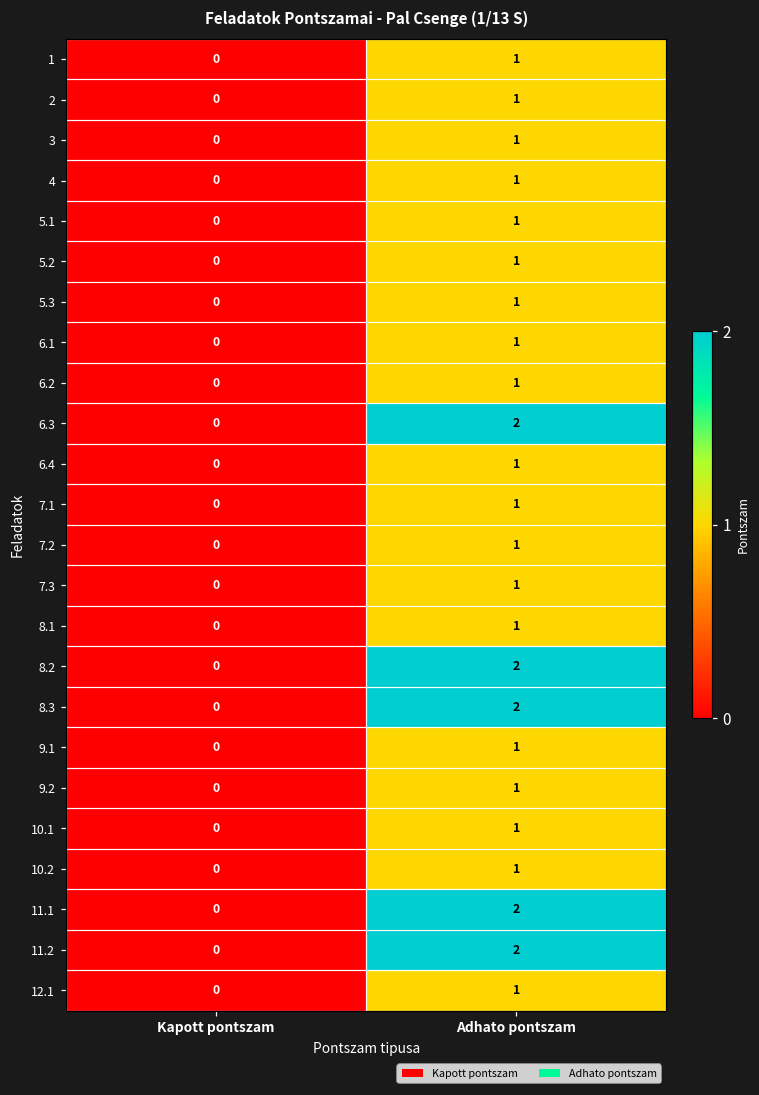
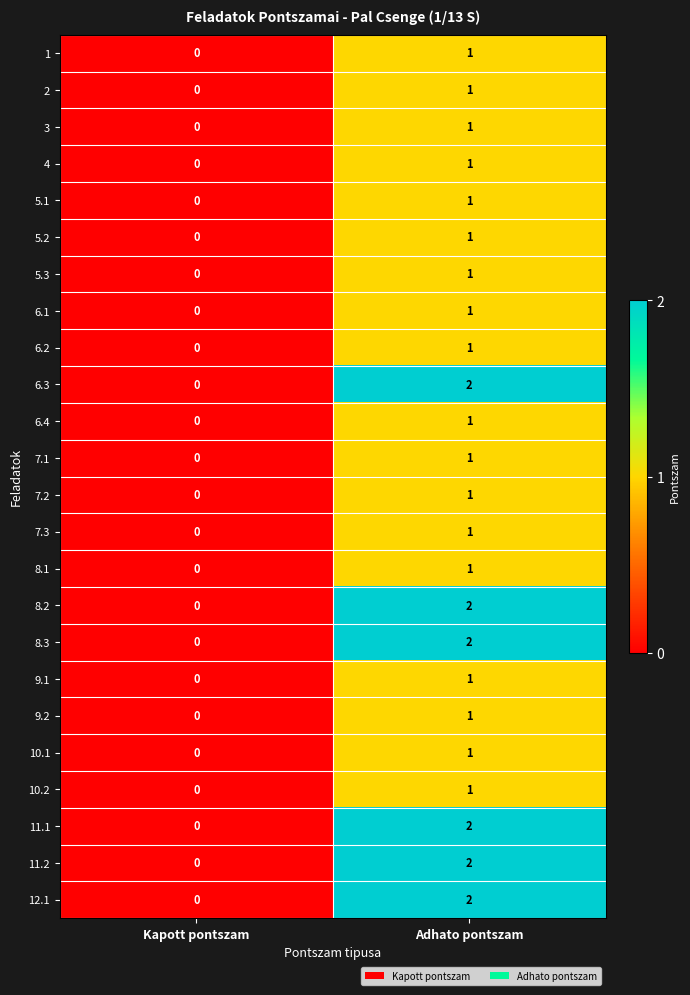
12.1, Adhato pontszam: 1 -> 2
